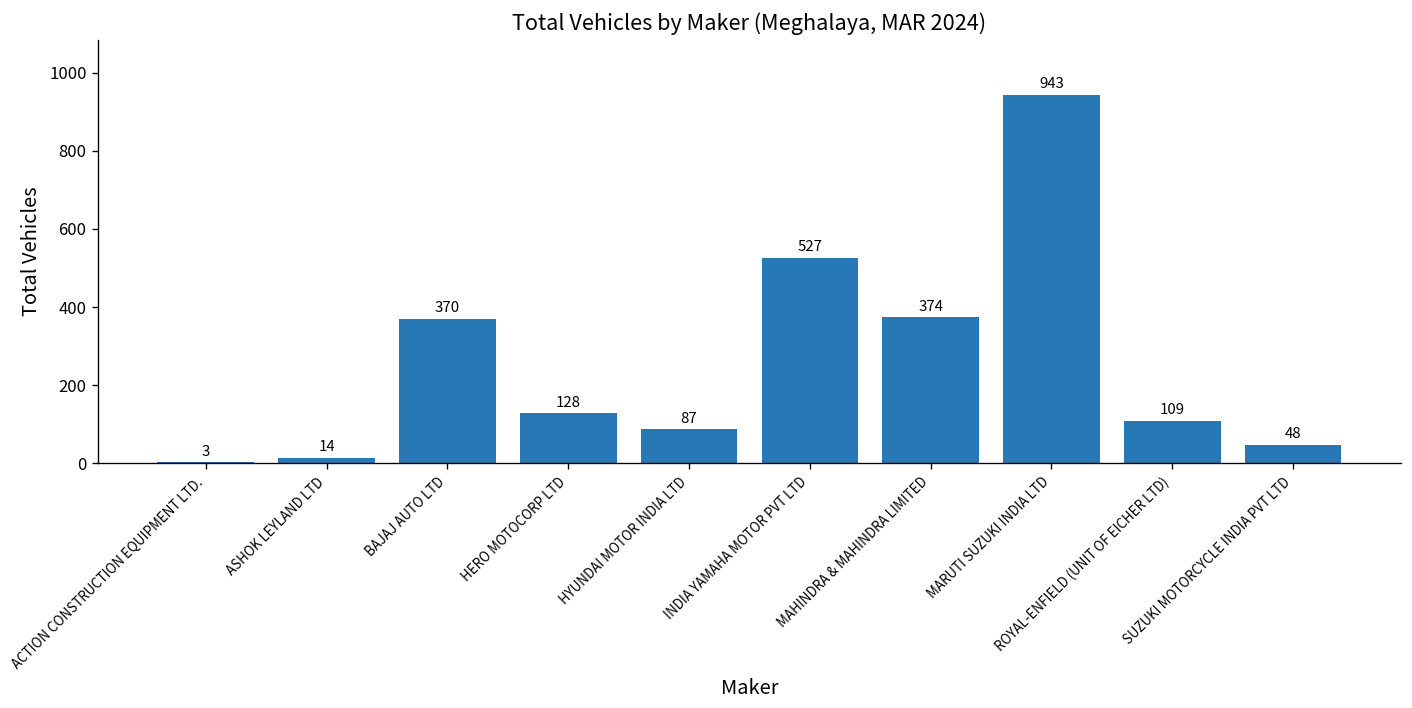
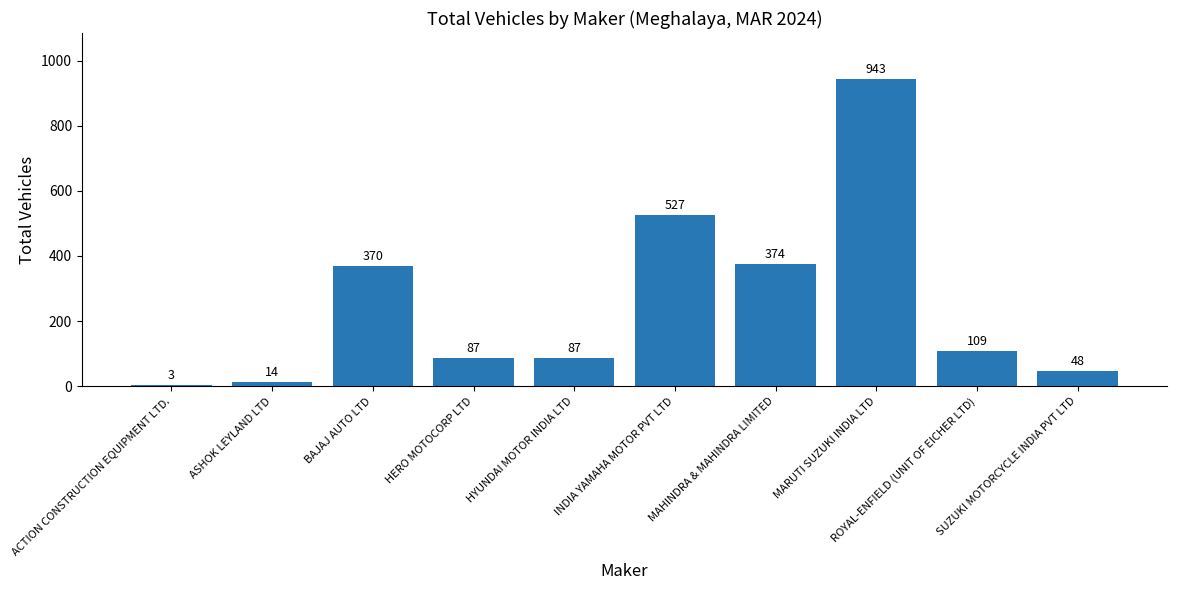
HERO MOTOCORP LTD: 128 -> 87
